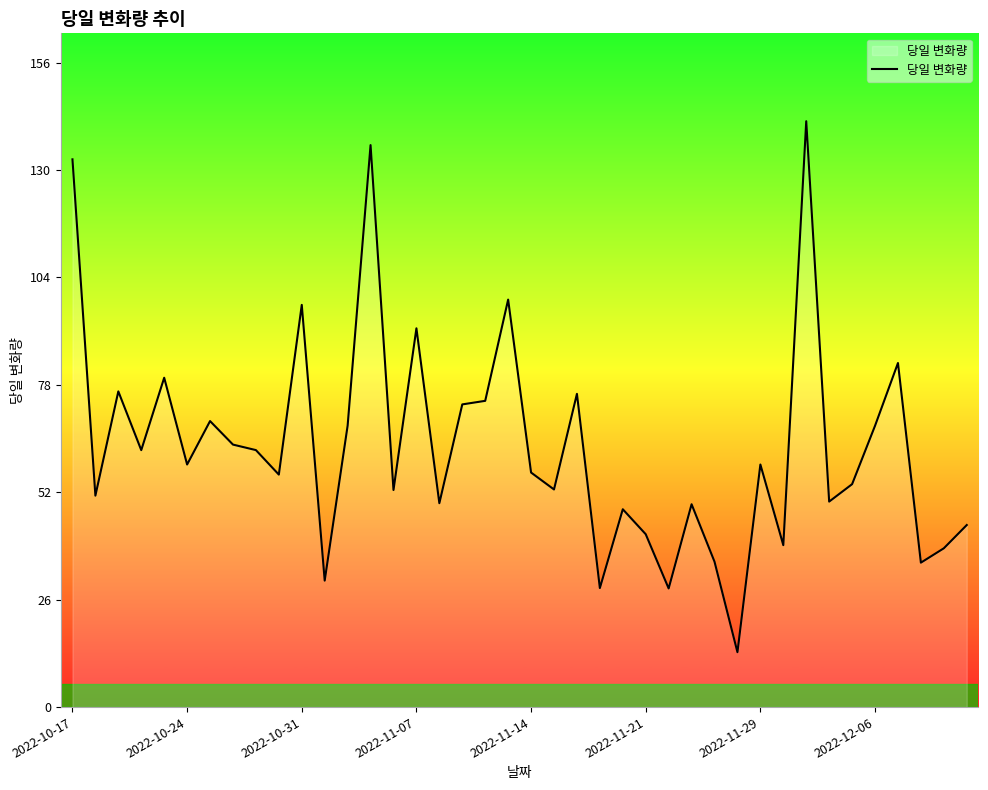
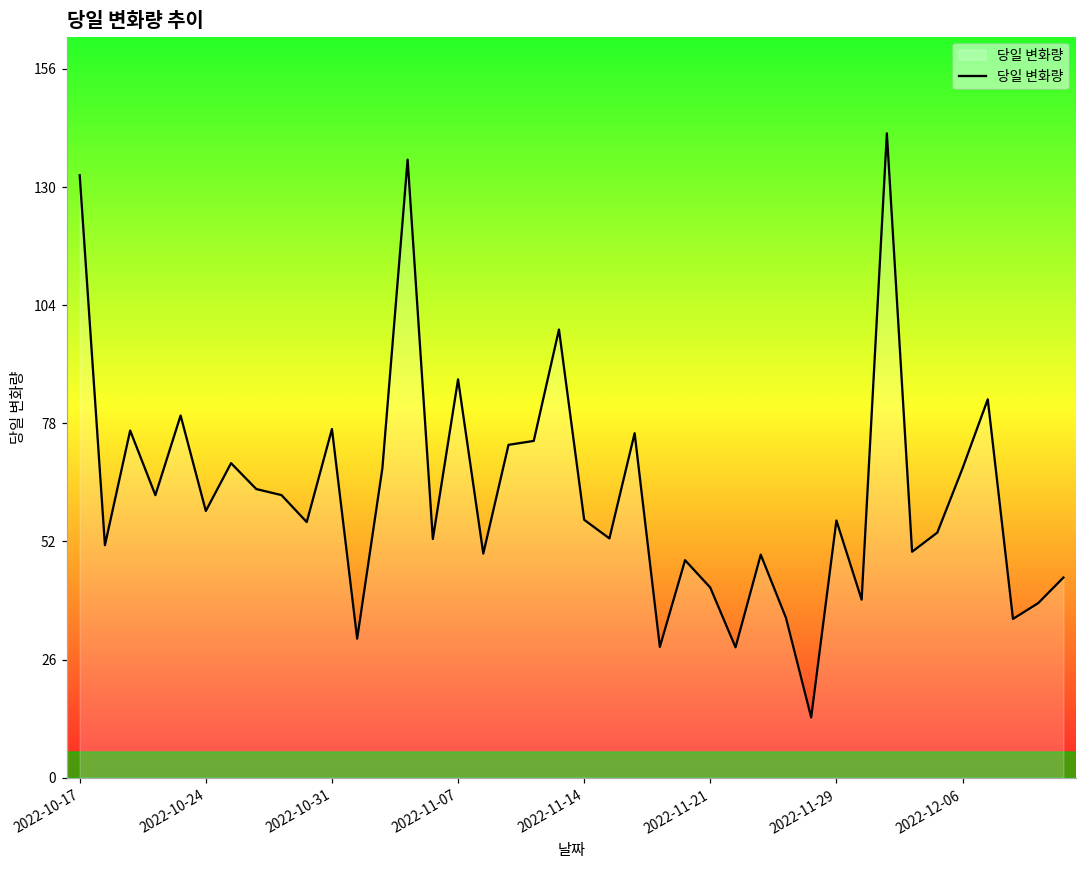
2022-10-31: 97 -> 77
2022-11-07: 92 -> 88
2022-11-29: 59 -> 57
